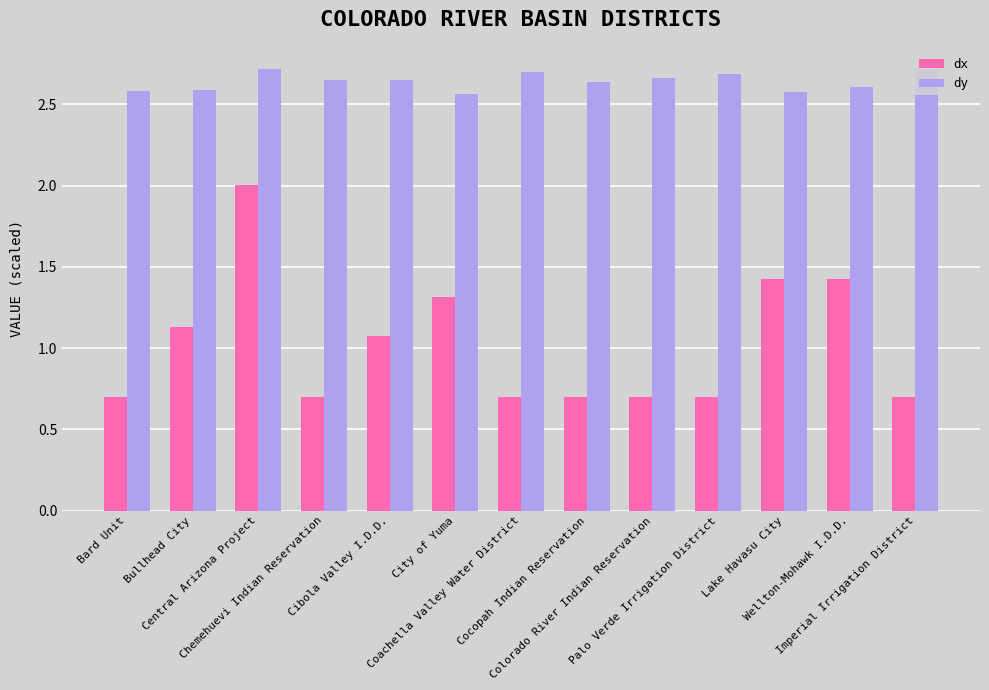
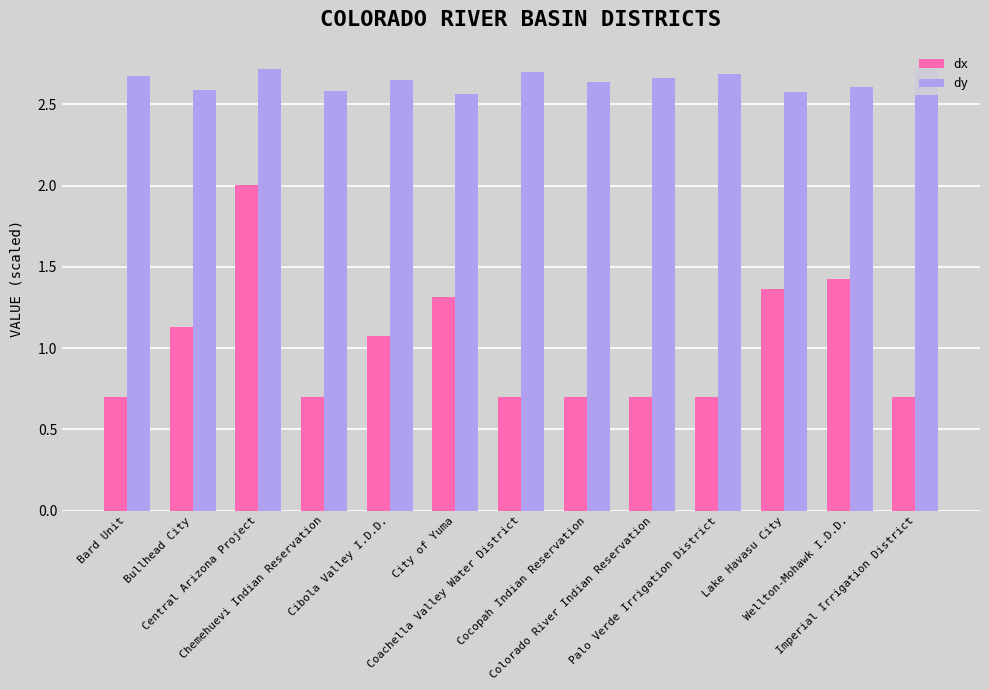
dy, Bard Unit: 2.59 -> 2.68
dy, Chemehuevi Indian Reservation: 2.65 -> 2.58
dx, Lake Havasu City: 1.42 -> 1.36
